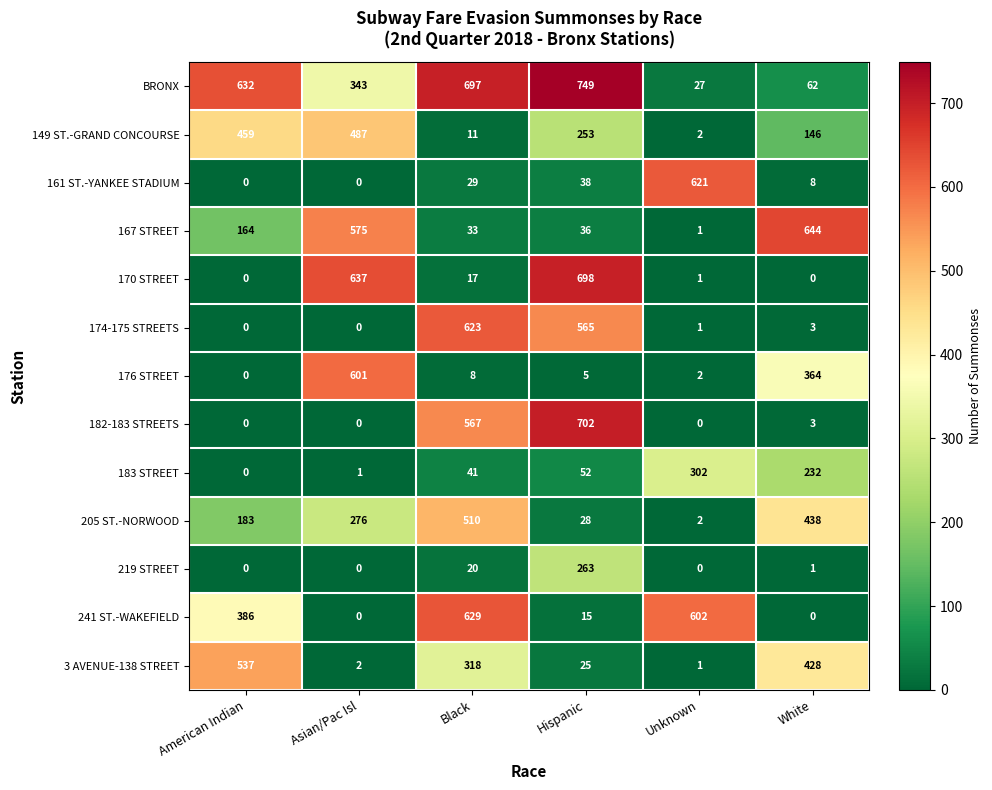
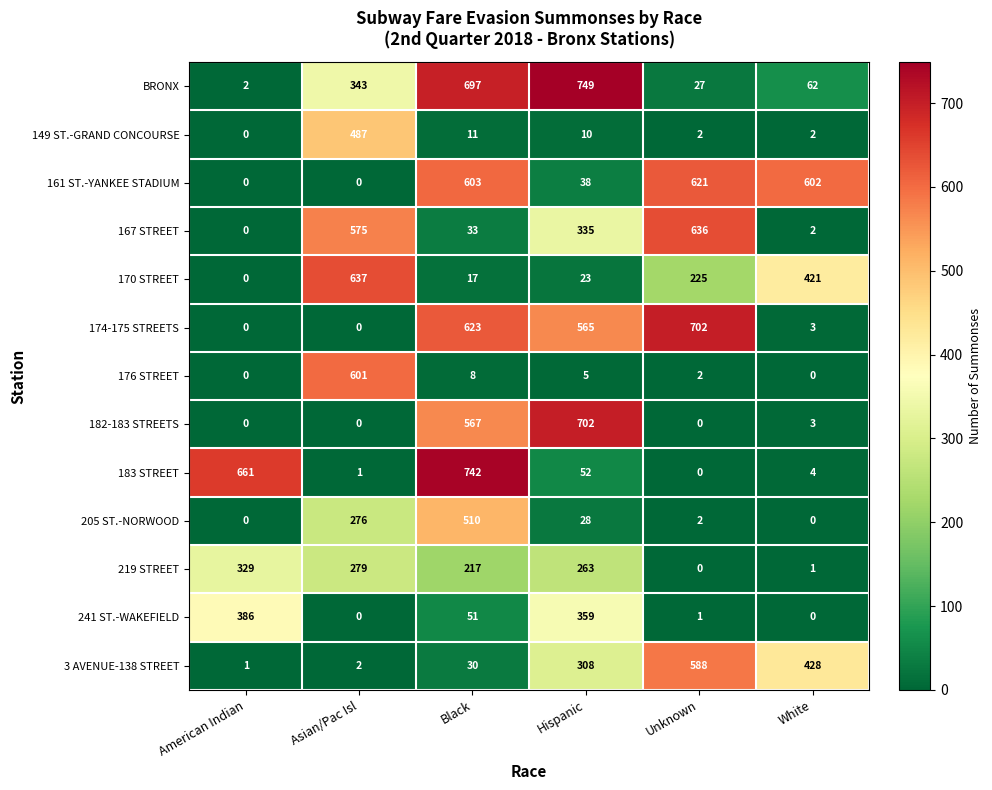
BRONX, American Indian: 632 -> 2
149 ST.-GRAND CONCOURSE, American Indian: 459 -> 0
149 ST.-GRAND CONCOURSE, Hispanic: 253 -> 10
149 ST.-GRAND CONCOURSE, White: 146 -> 2
161 ST.-YANKEE STADIUM, Black: 29 -> 603
161 ST.-YANKEE STADIUM, White: 8 -> 602
167 STREET, American Indian: 164 -> 0
167 STREET, Hispanic: 36 -> 335
167 STREET, Unknown: 1 -> 636
167 STREET, White: 644 -> 2
170 STREET, Hispanic: 698 -> 23
170 STREET, Unknown: 1 -> 225
170 STREET, White: 0 -> 421
174-175 STREETS, Unknown: 1 -> 702
176 STREET, White: 364 -> 0
183 STREET, American Indian: 0 -> 661
183 STREET, Black: 41 -> 742
183 STREET, Unknown: 302 -> 0
183 STREET, White: 232 -> 4
205 ST.-NORWOOD, American Indian: 183 -> 0
205 ST.-NORWOOD, White: 438 -> 0
219 STREET, American Indian: 0 -> 329
219 STREET, Asian/Pac Isl: 0 -> 279
219 STREET, Black: 20 -> 217
241 ST.-WAKEFIELD, Black: 629 -> 51
241 ST.-WAKEFIELD, Hispanic: 15 -> 359
241 ST.-WAKEFIELD, Unknown: 602 -> 1
3 AVENUE-138 STREET, American Indian: 537 -> 1
3 AVENUE-138 STREET, Black: 318 -> 30
3 AVENUE-138 STREET, Hispanic: 25 -> 308
3 AVENUE-138 STREET, Unknown: 1 -> 588
